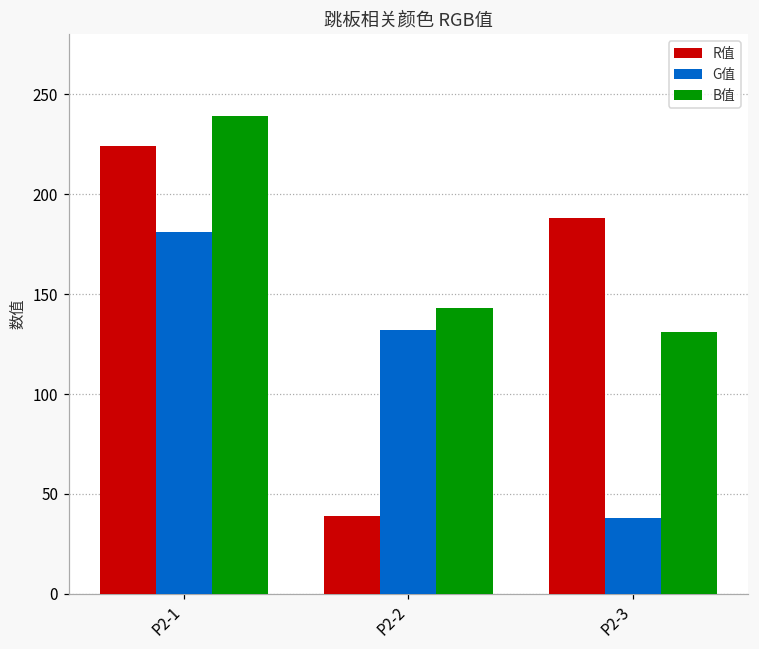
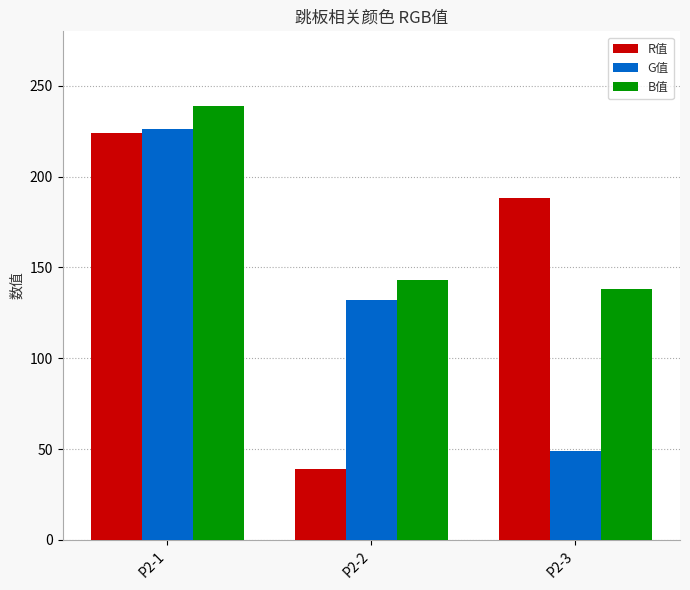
G值, P2-1: 181 -> 226
G值, P2-3: 38 -> 49
B值, P2-3: 131 -> 138
